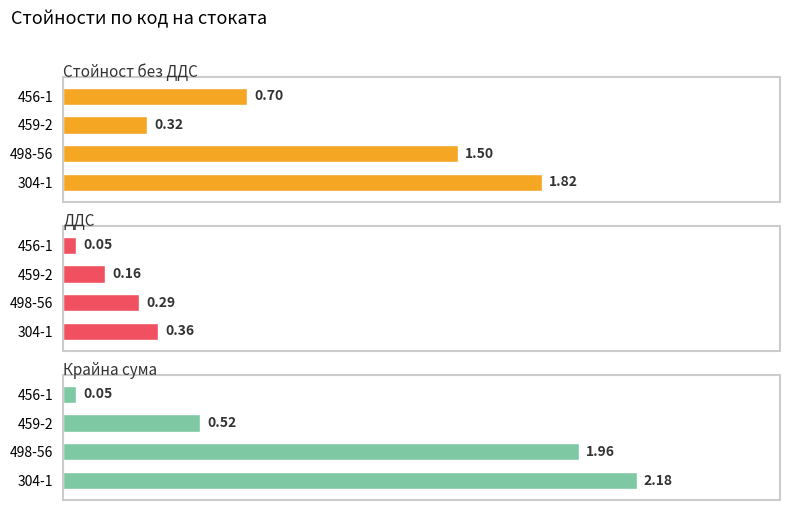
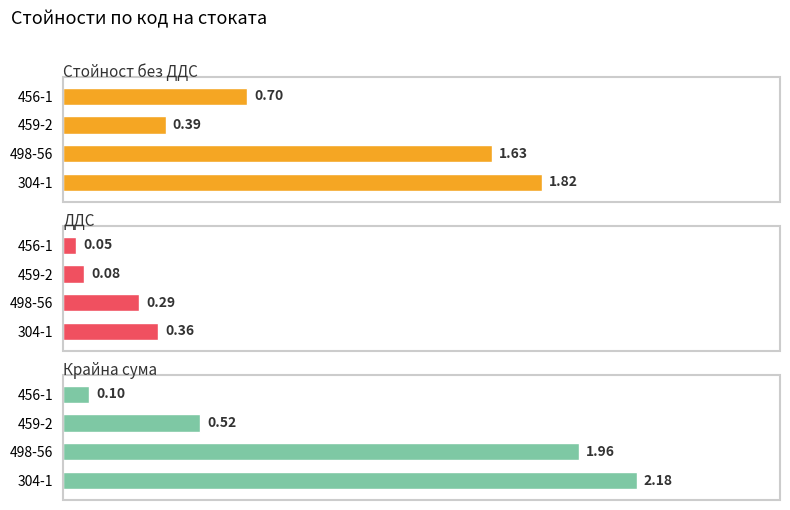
Стойност без ДДС, 459-2: 0.32 -> 0.39
Стойност без ДДС, 498-56: 1.50 -> 1.63
ДДС, 459-2: 0.16 -> 0.08
Крайна сума, 456-1: 0.05 -> 0.10
